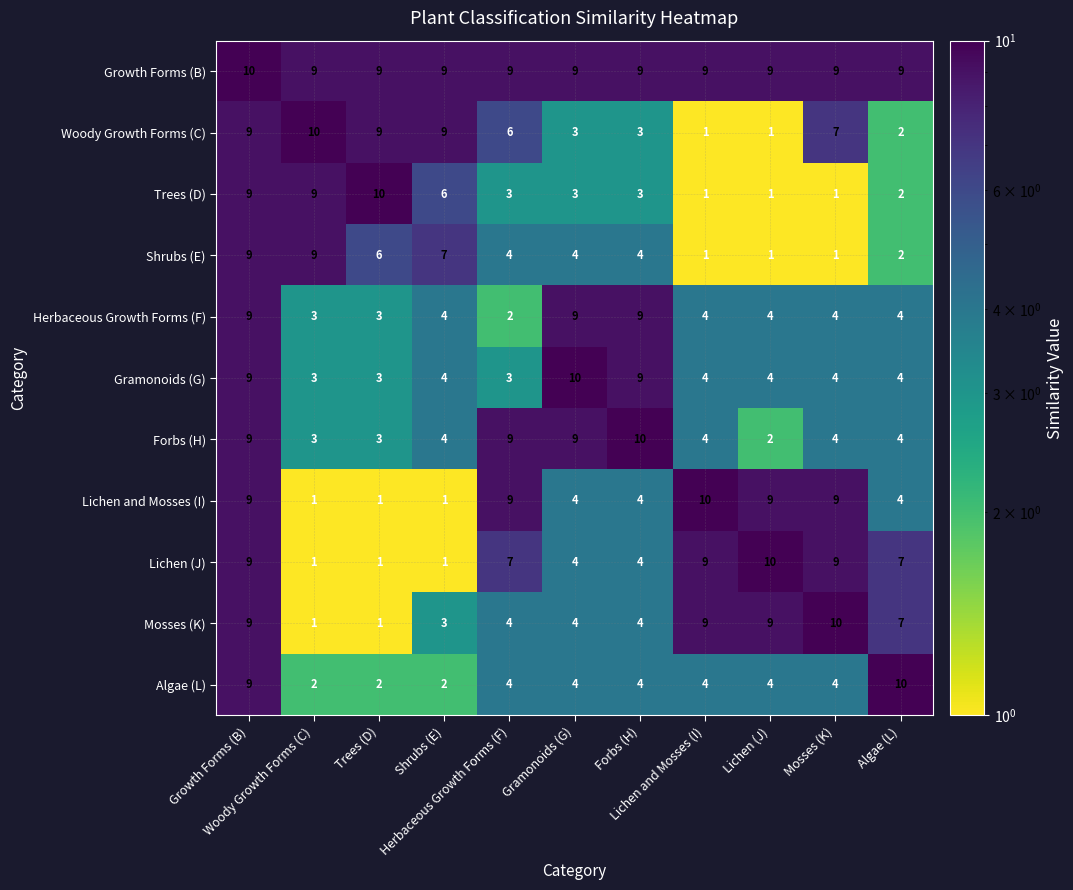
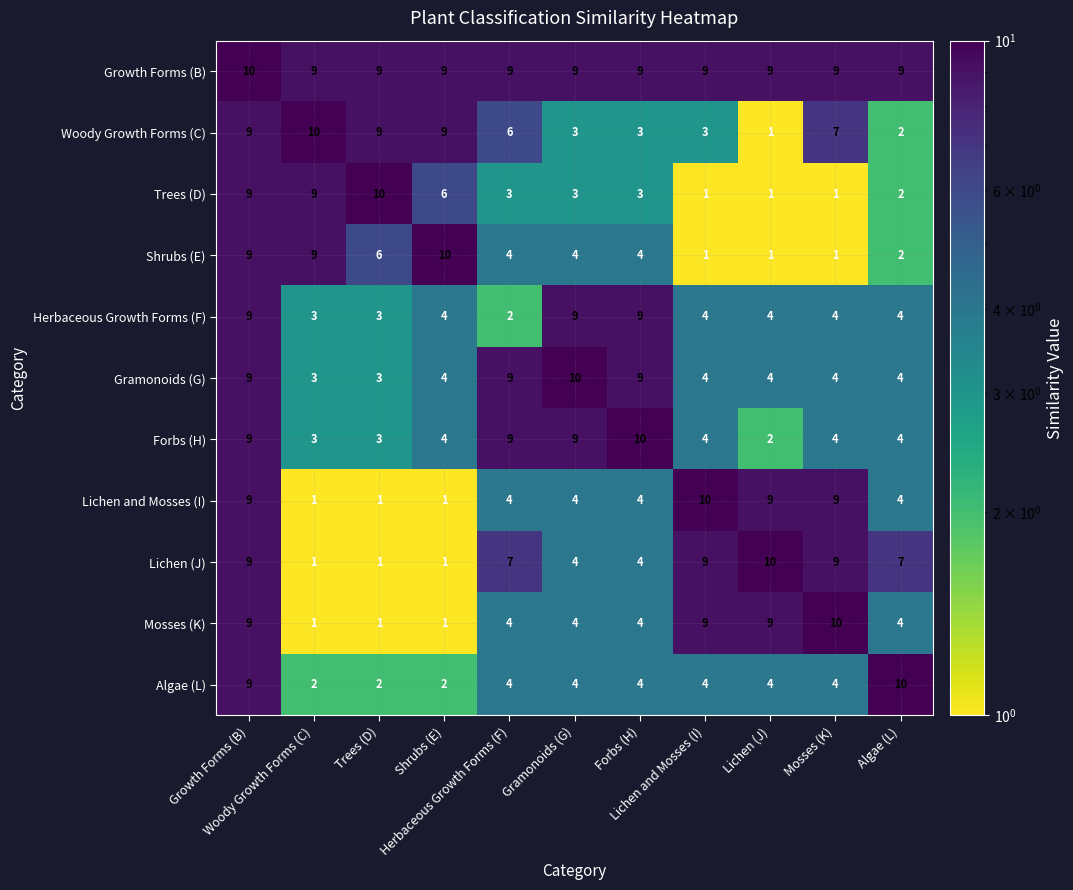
Woody Growth Forms (C), Lichen and Mosses (I): 1 -> 3
Shrubs (E), Shrubs (E): 7 -> 10
Gramonoids (G), Herbaceous Growth Forms (F): 3 -> 9
Lichen and Mosses (I), Herbaceous Growth Forms (F): 9 -> 4
Mosses (K), Shrubs (E): 3 -> 1
Mosses (K), Algae (L): 7 -> 4
